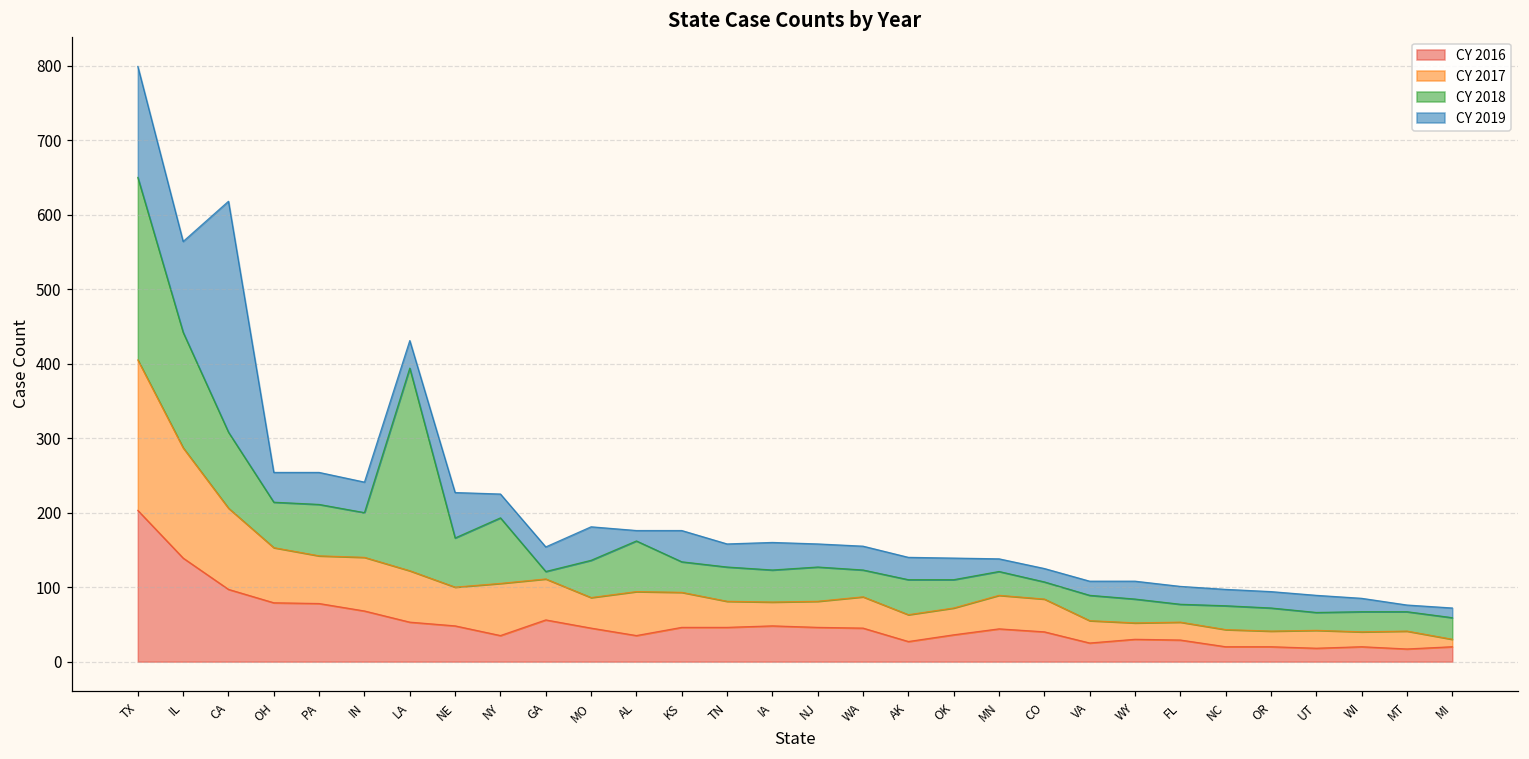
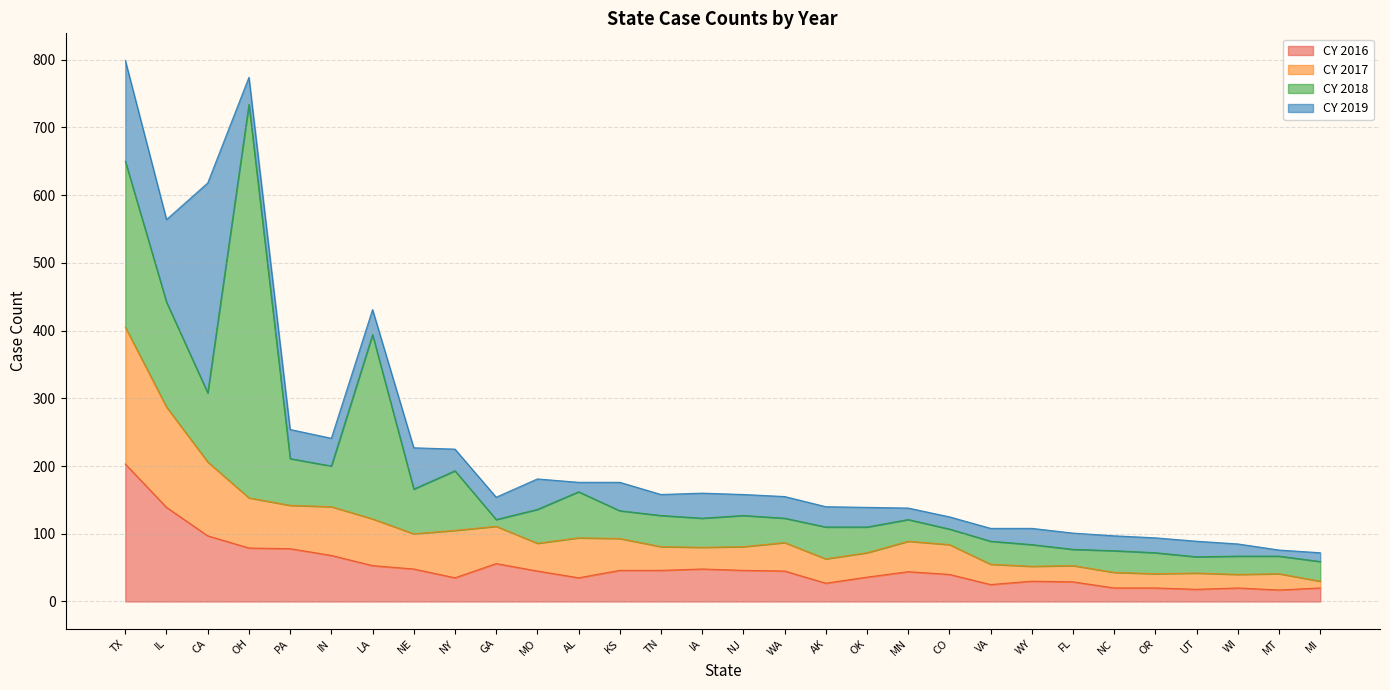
CY 2018, OH: 60 -> 580
